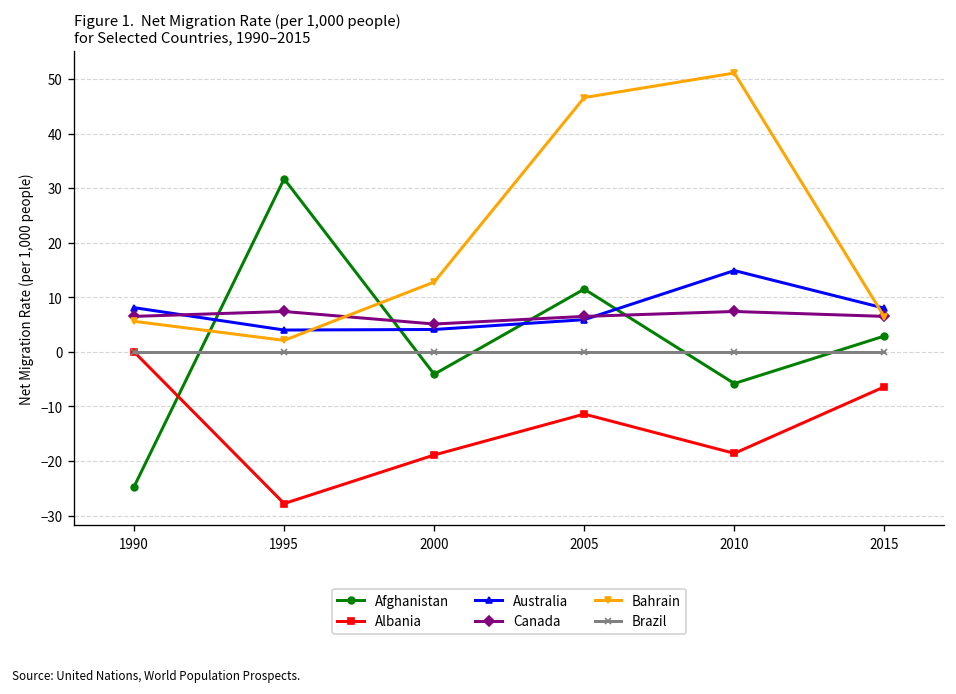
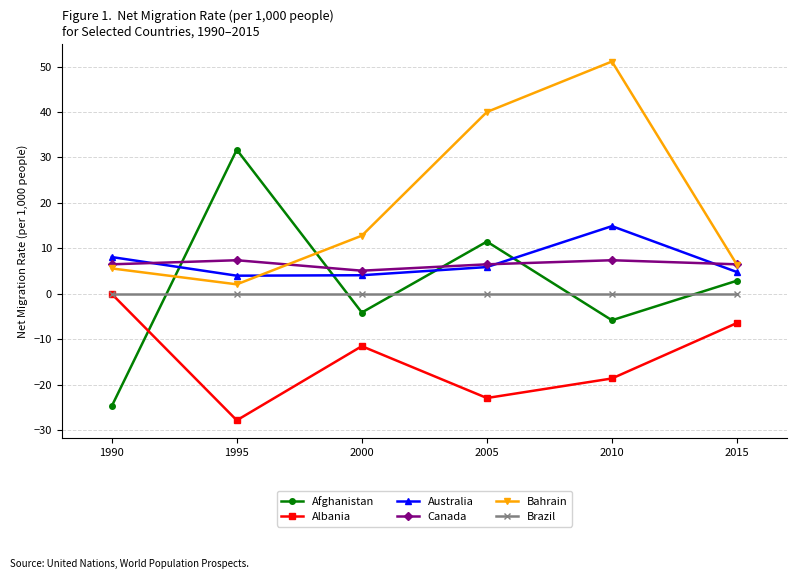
Albania, 2000: -19 -> -12
Albania, 2005: -11 -> -23
Bahrain, 2005: 47 -> 40
Australia, 2015: 8 -> 5
